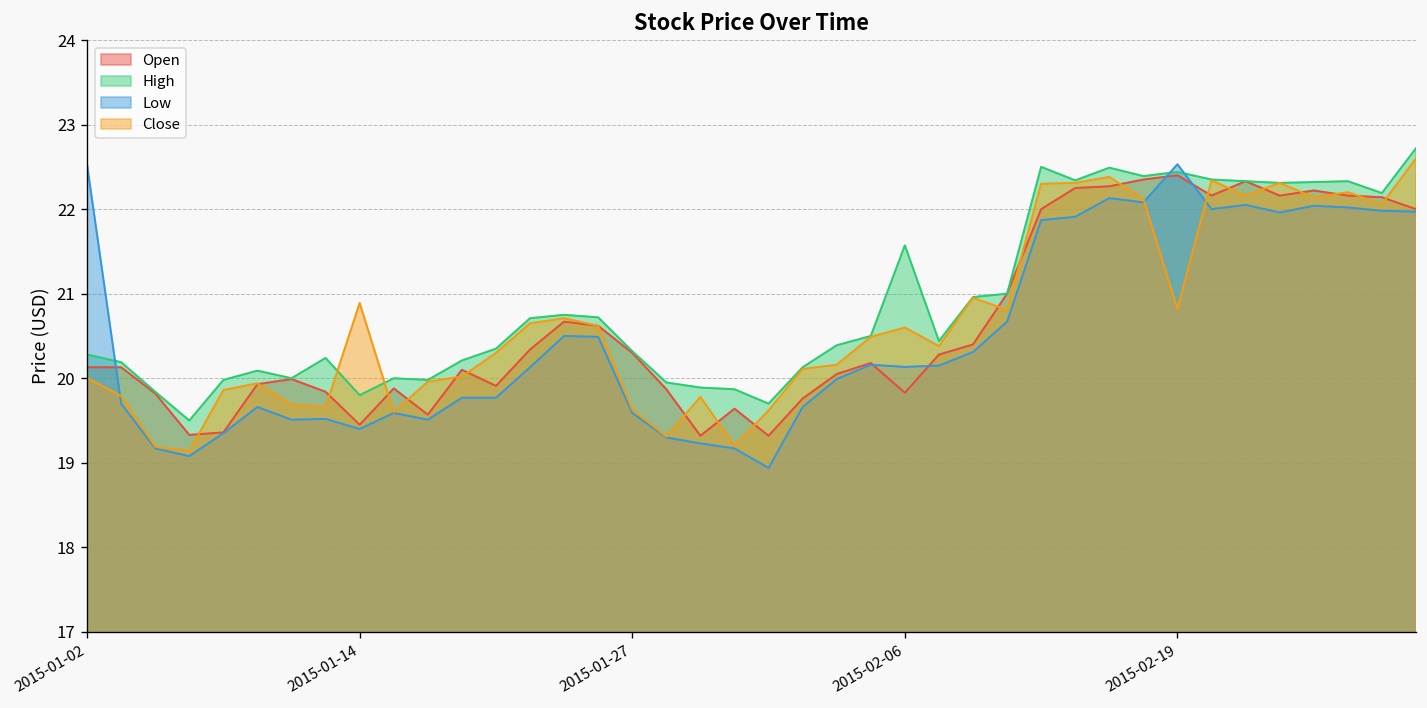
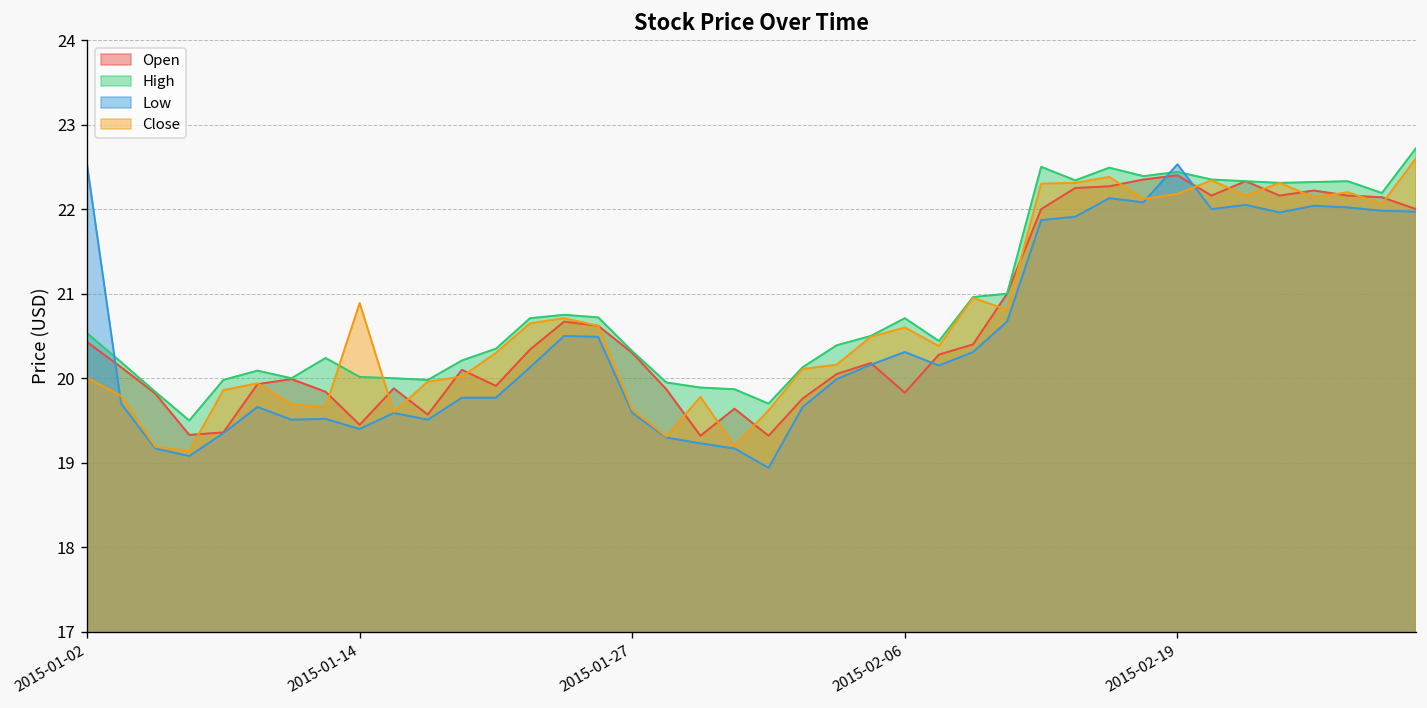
Open, 2015-01-02: 20.1 -> 20.4
High, 2015-01-02: 20.3 -> 20.5
High, 2015-01-14: 19.8 -> 20.0
High, 2015-02-06: 21.6 -> 20.7
Low, 2015-02-06: 20.1 -> 20.3
Close, 2015-02-19: 20.8 -> 22.2
